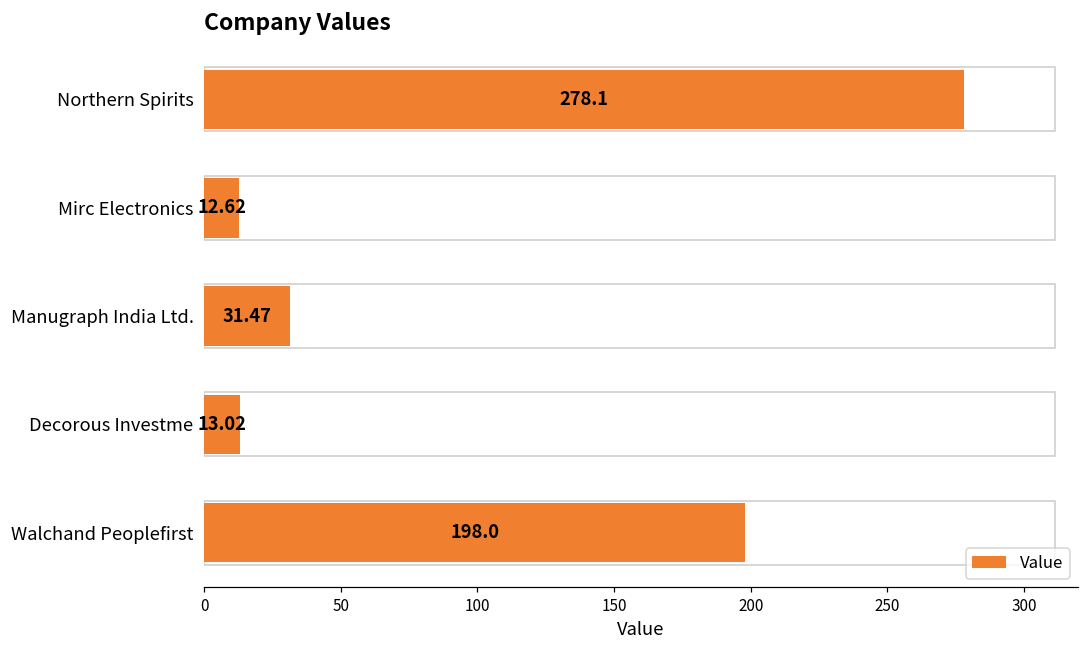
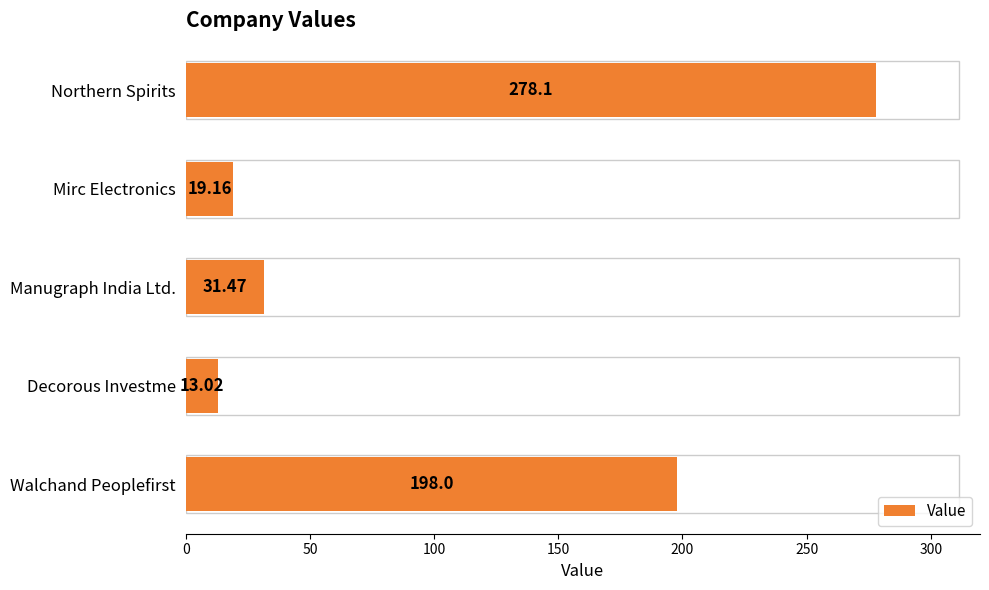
Mirc Electronics: 12.62 -> 19.16
